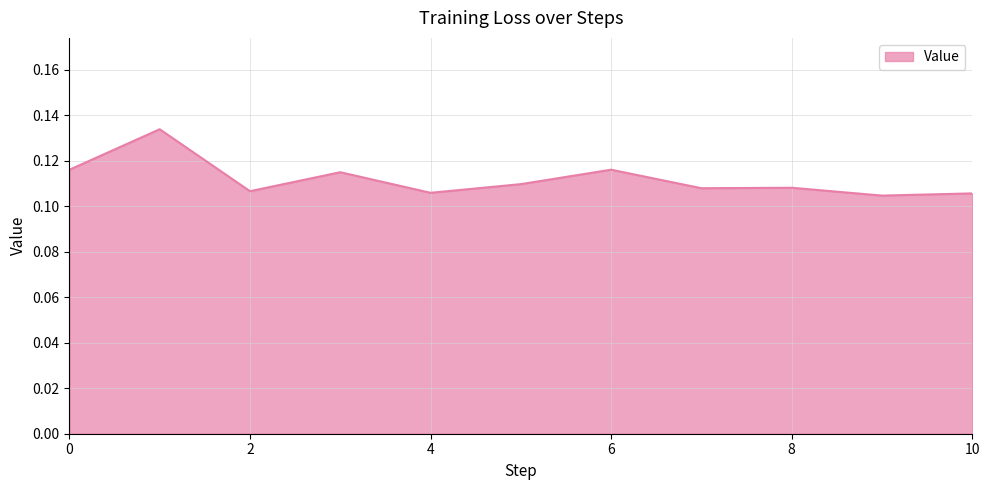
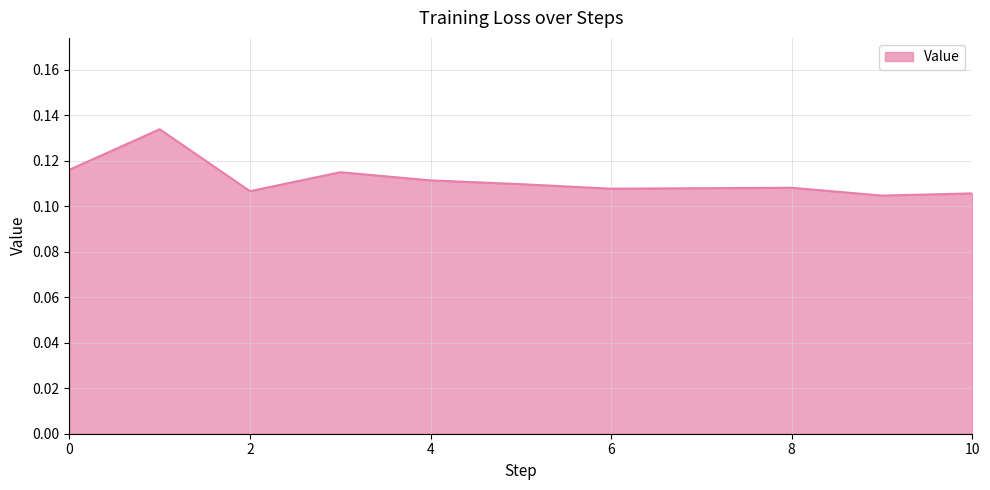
4: 0.106 -> 0.111
6: 0.116 -> 0.108
